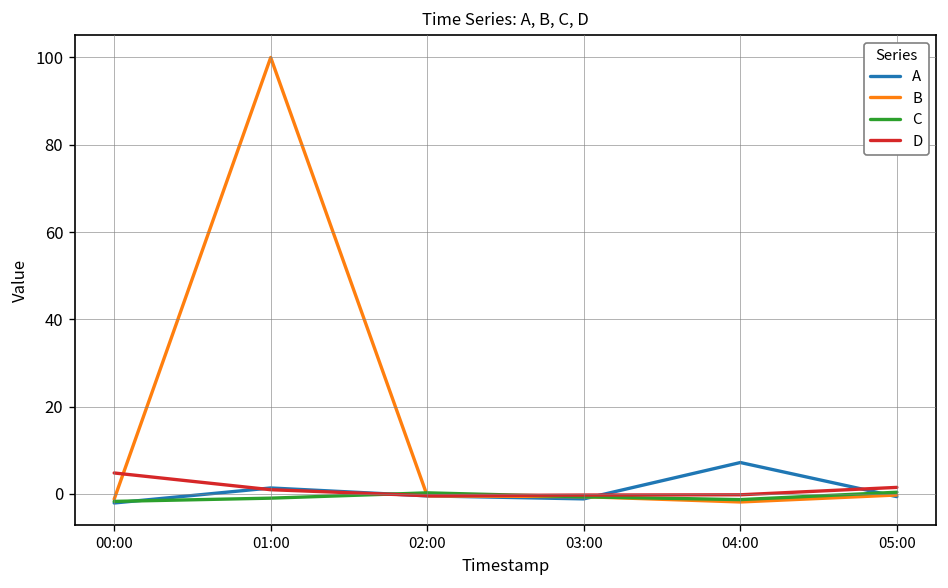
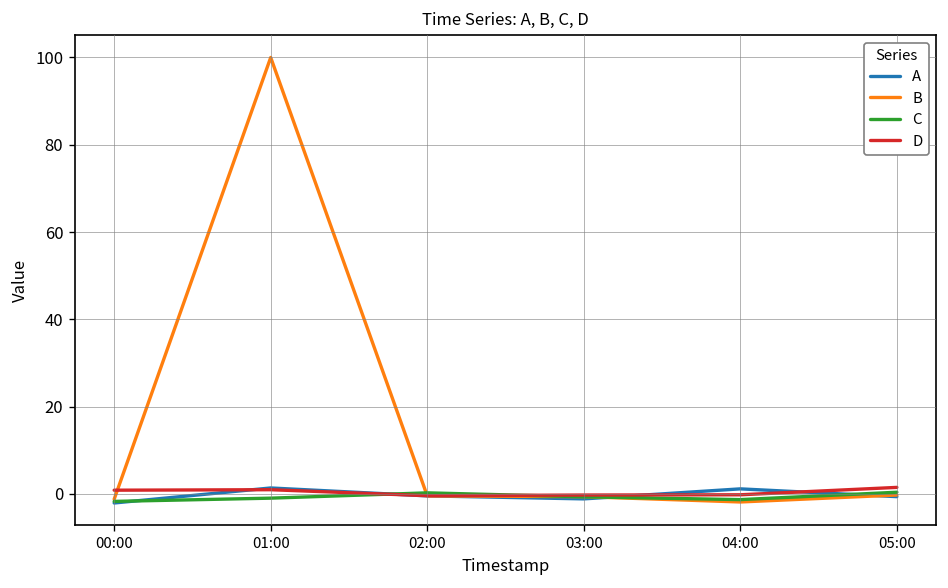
D, 00:00: 5 -> 1
A, 04:00: 7 -> 1
